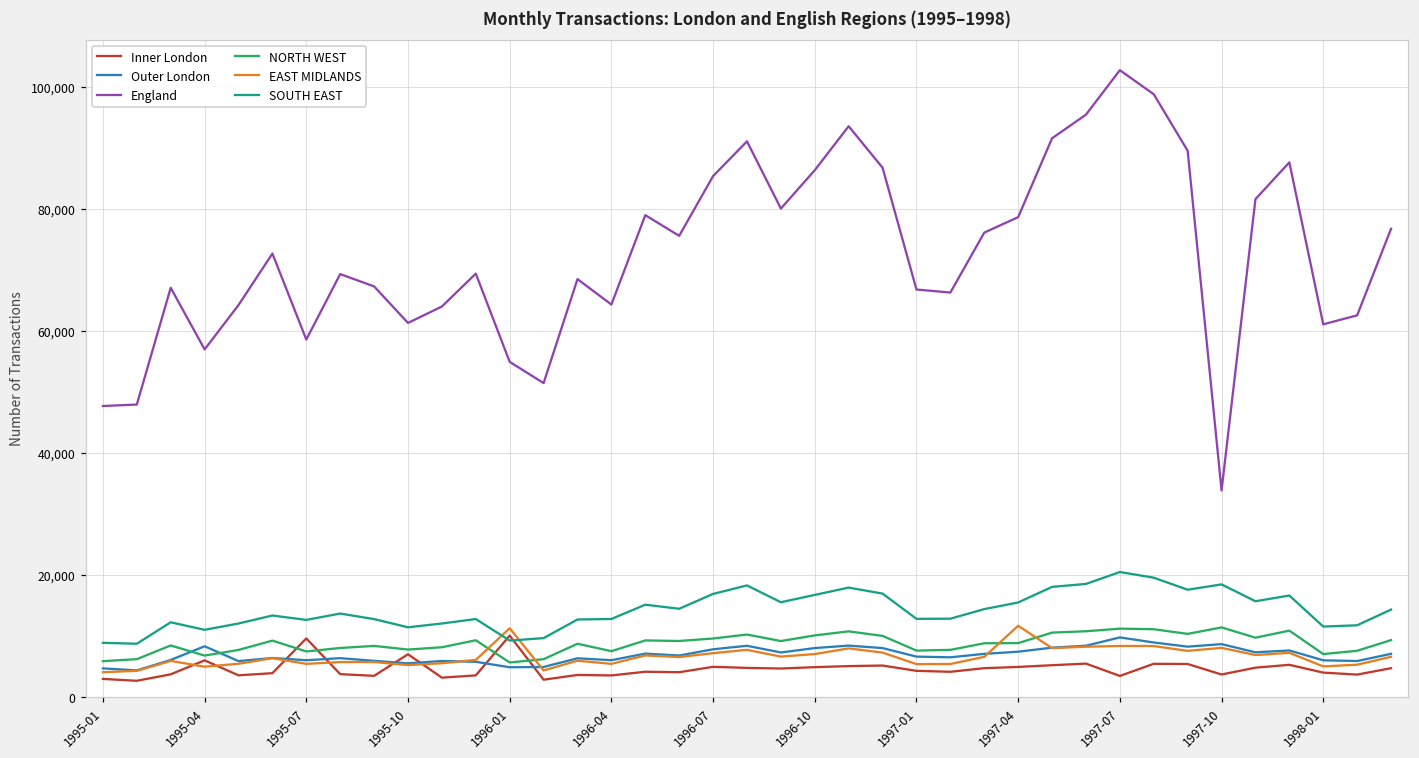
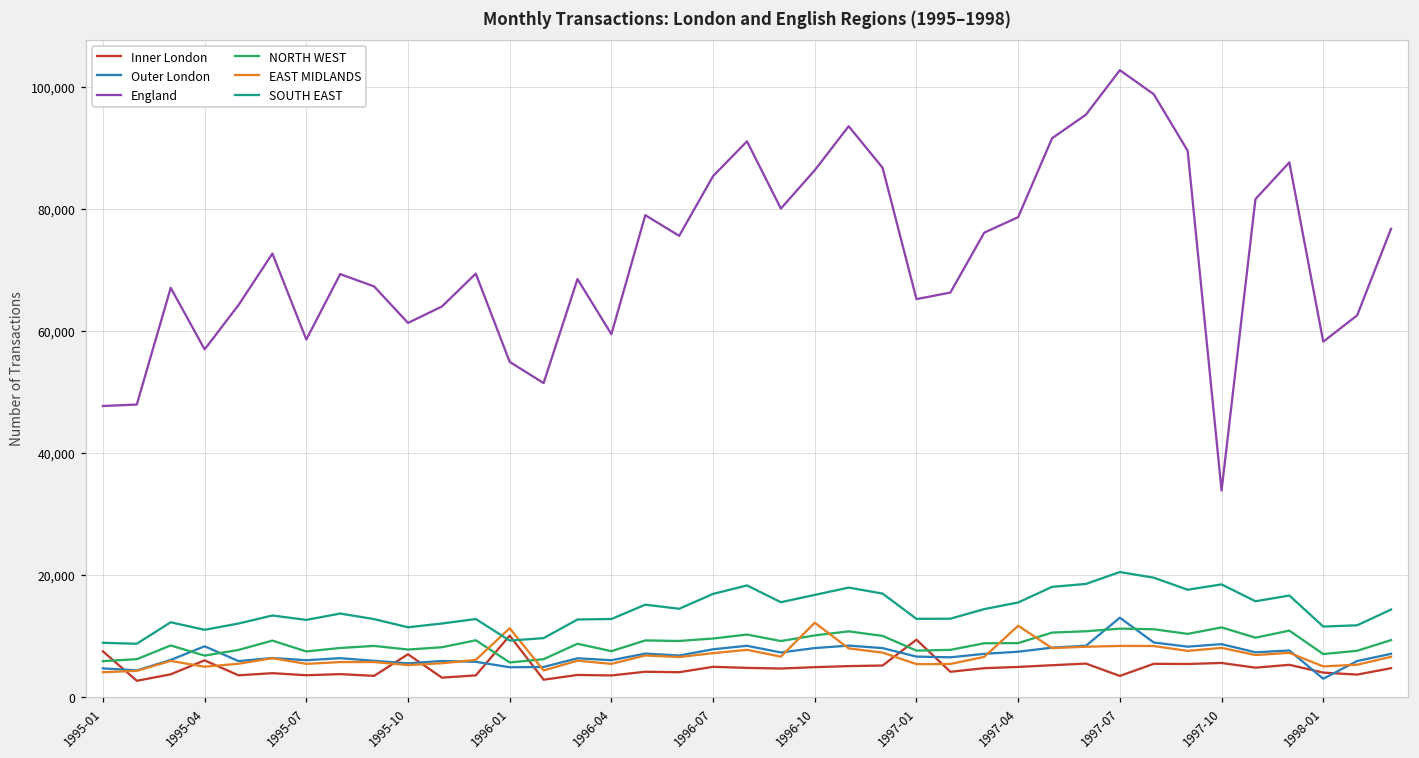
Inner London, 1995-01: 3,000 -> 7,000
Inner London, 1995-07: 10,000 -> 3,000
England, 1996-04: 64,000 -> 59,000
EAST MIDLANDS, 1996-10: 7,000 -> 12,000
Inner London, 1997-01: 4,000 -> 9,000
England, 1997-01: 67,000 -> 65,000
Outer London, 1997-07: 10,000 -> 13,000
Inner London, 1997-10: 4,000 -> 6,000
Outer London, 1998-01: 6,000 -> 3,000
England, 1998-01: 61,000 -> 58,000
